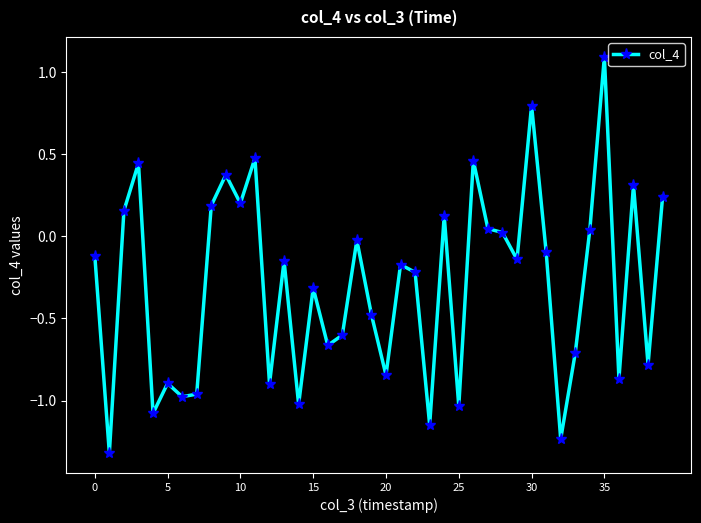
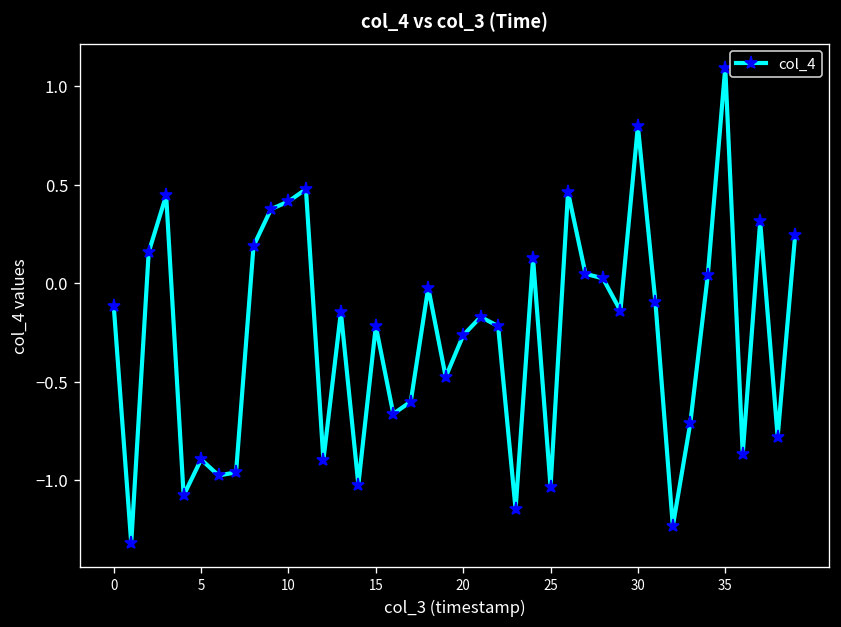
10: 0.20 -> 0.41
15: -0.31 -> -0.22
20: -0.85 -> -0.27
